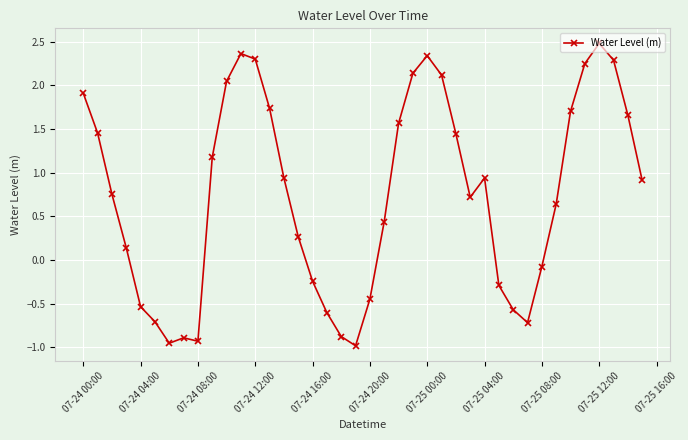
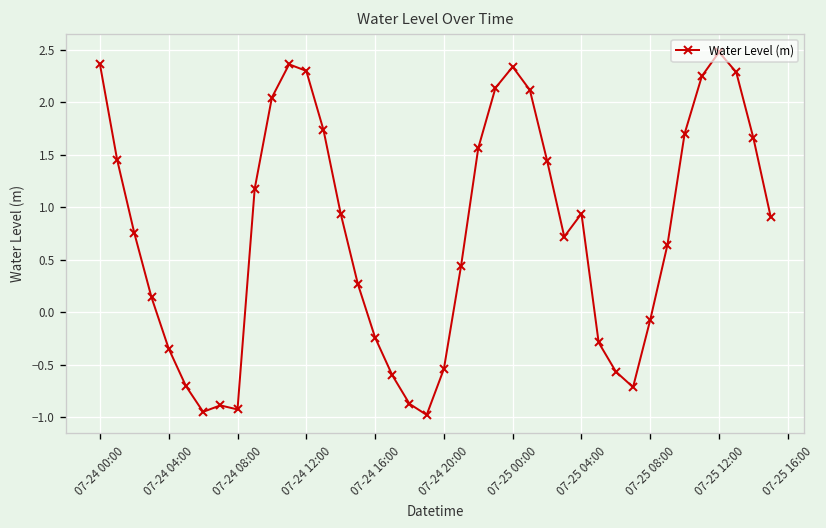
07-24 00:00: 1.9 -> 2.4
07-24 04:00: -0.5 -> -0.3
07-24 20:00: -0.4 -> -0.5
